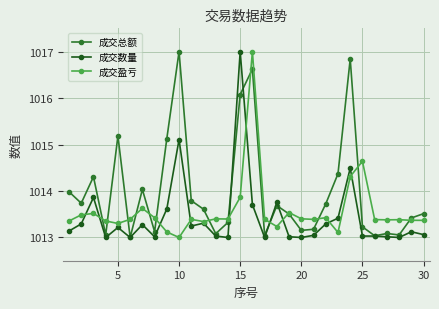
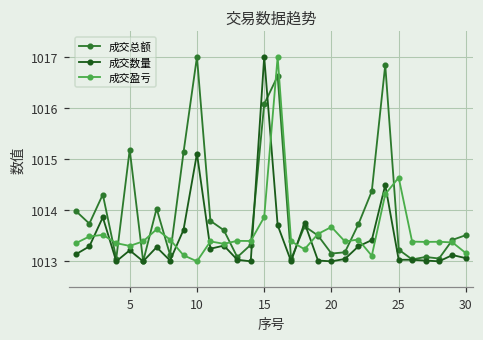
成交盈亏, 20: 1013.4 -> 1013.7
成交盈亏, 30: 1013.4 -> 1013.2
